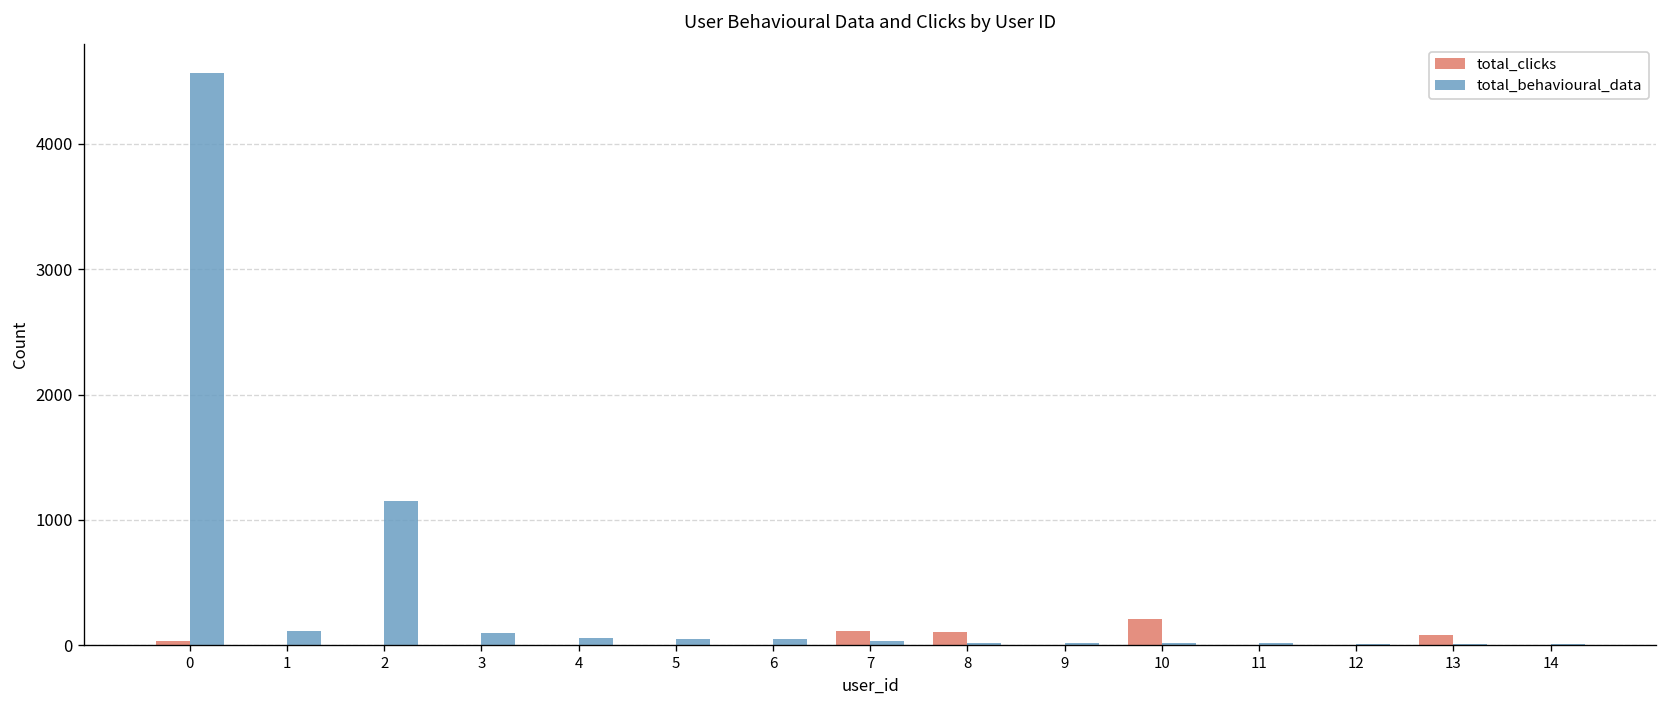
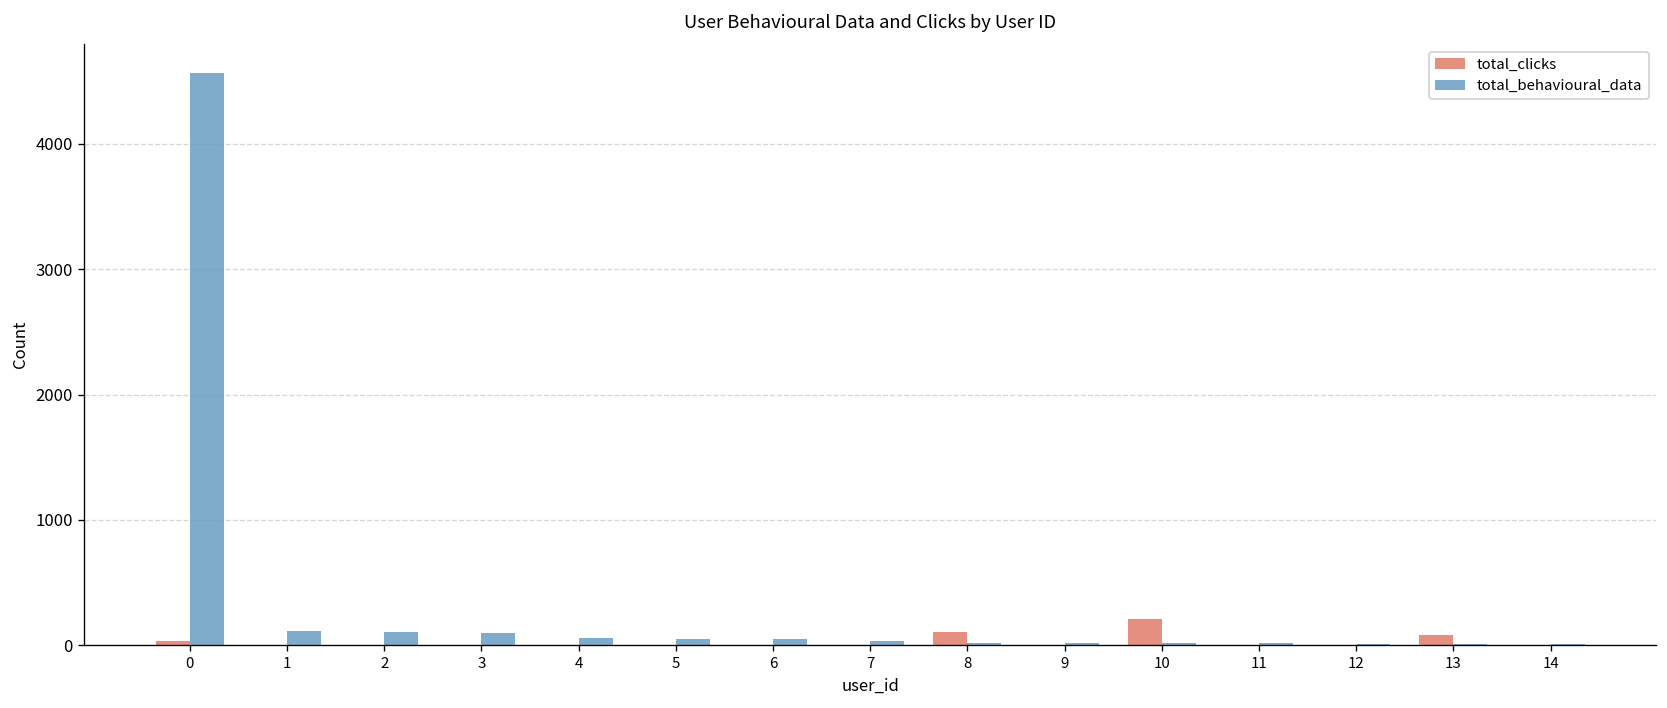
total_behavioural_data, 2: 1150 -> 100
total_clicks, 7: 110 -> 0
